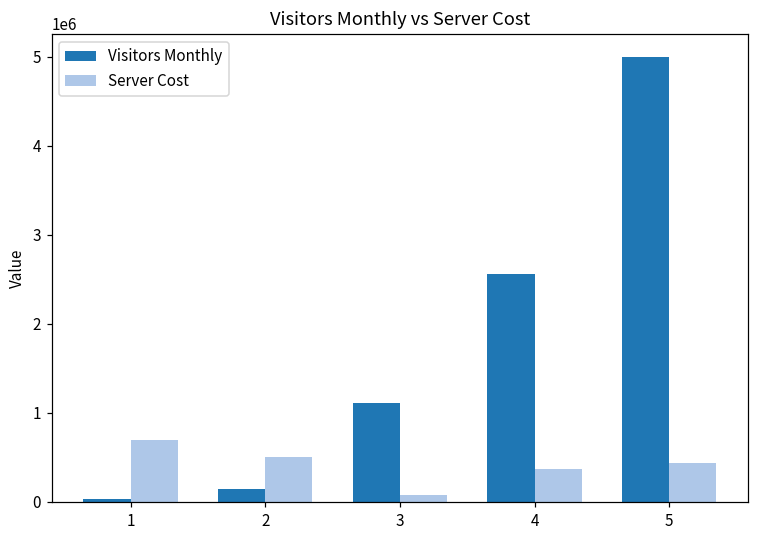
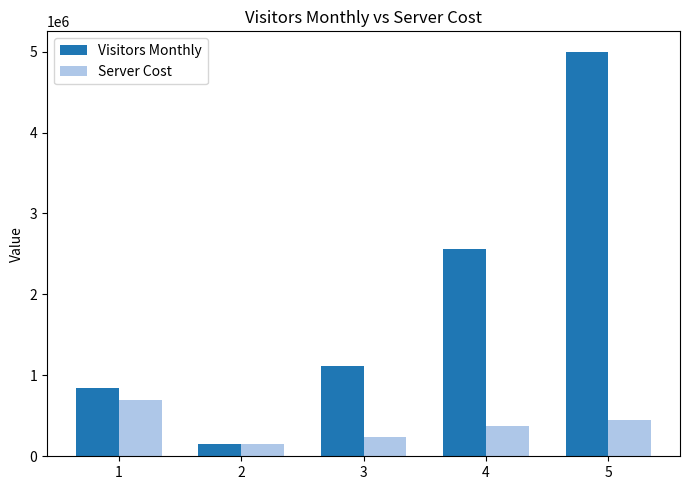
Visitors Monthly, 1: 0 -> 800000
Server Cost, 2: 500000 -> 100000
Server Cost, 3: 100000 -> 200000
